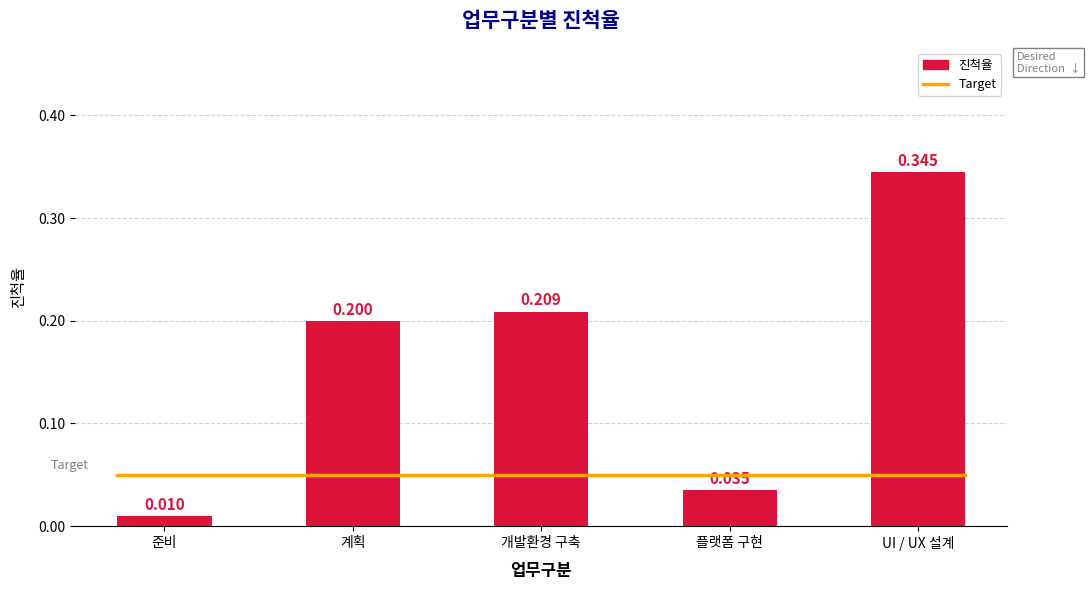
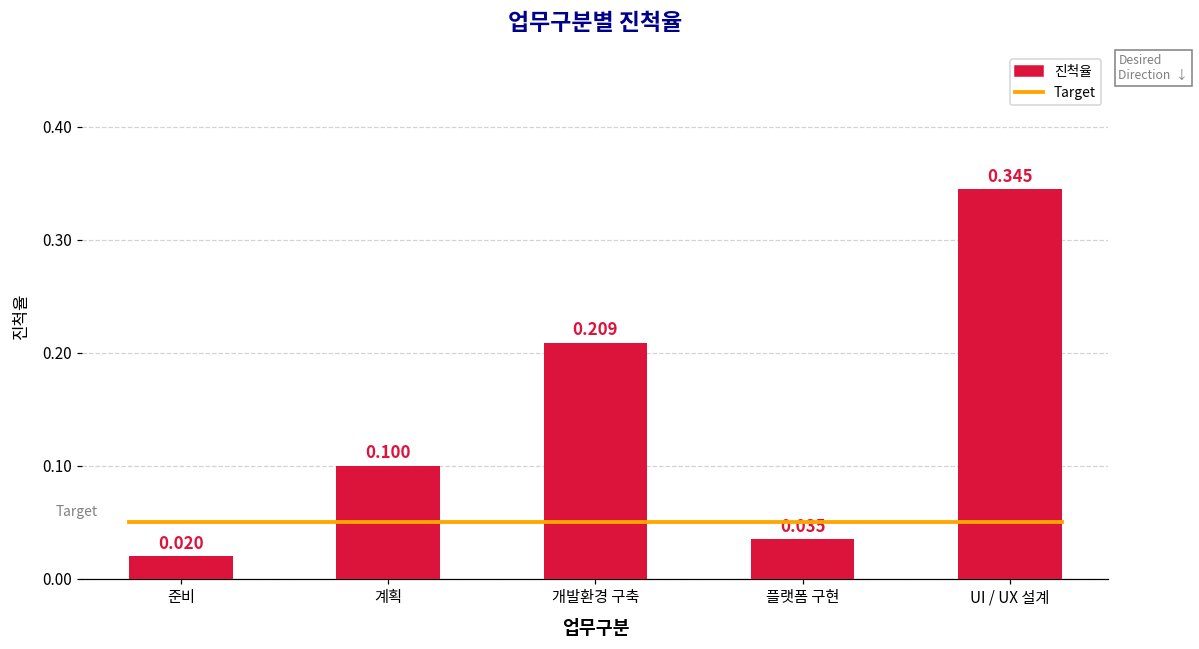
진척율, 준비: 0.010 -> 0.020
진척율, 계획: 0.200 -> 0.100
